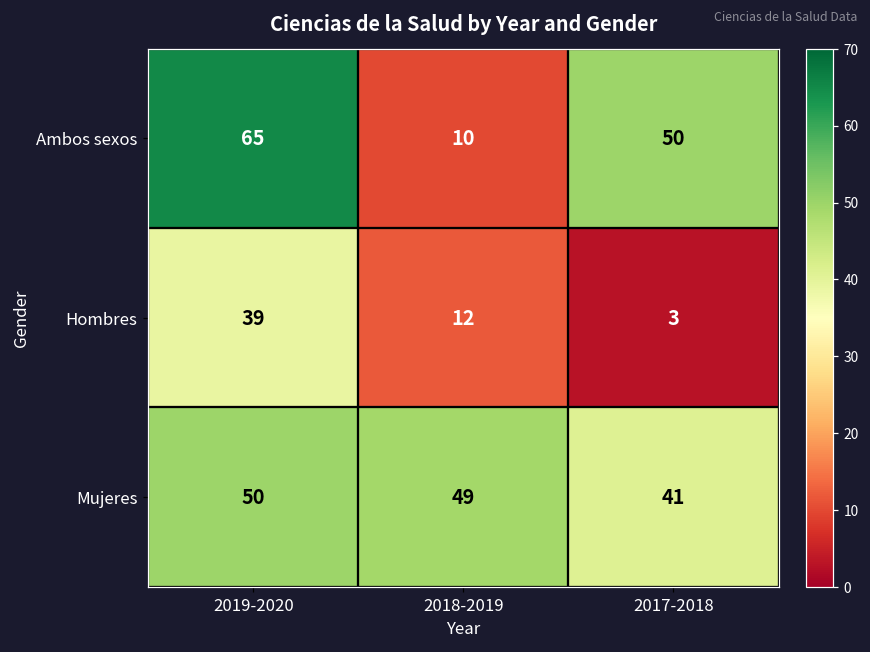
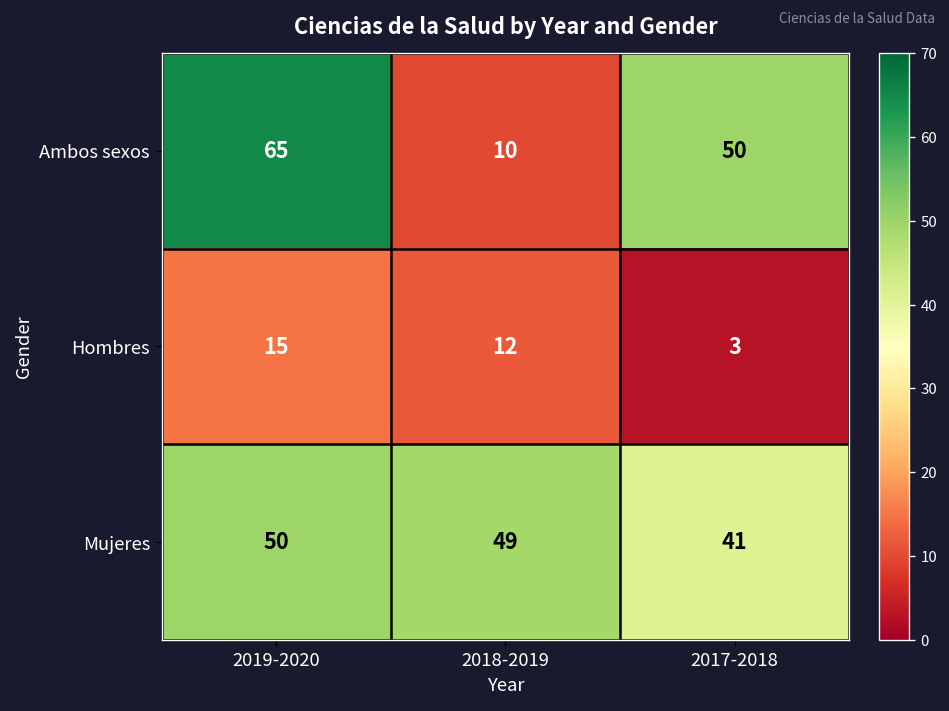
Hombres, 2019-2020: 39 -> 15
